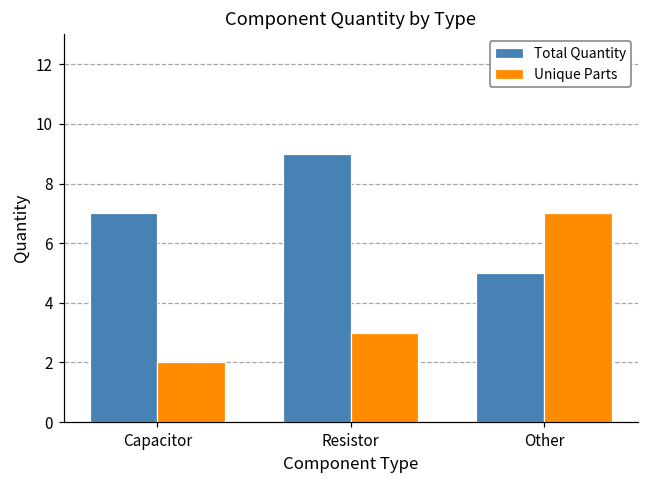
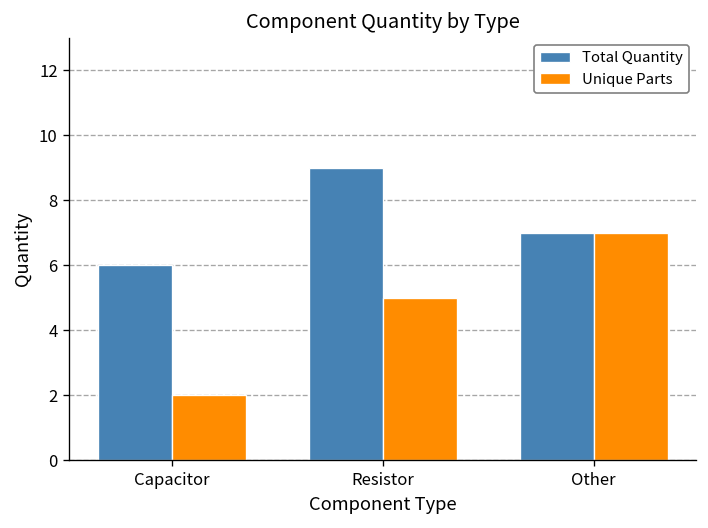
Total Quantity, Capacitor: 7 -> 6
Unique Parts, Resistor: 3 -> 5
Total Quantity, Other: 5 -> 7
